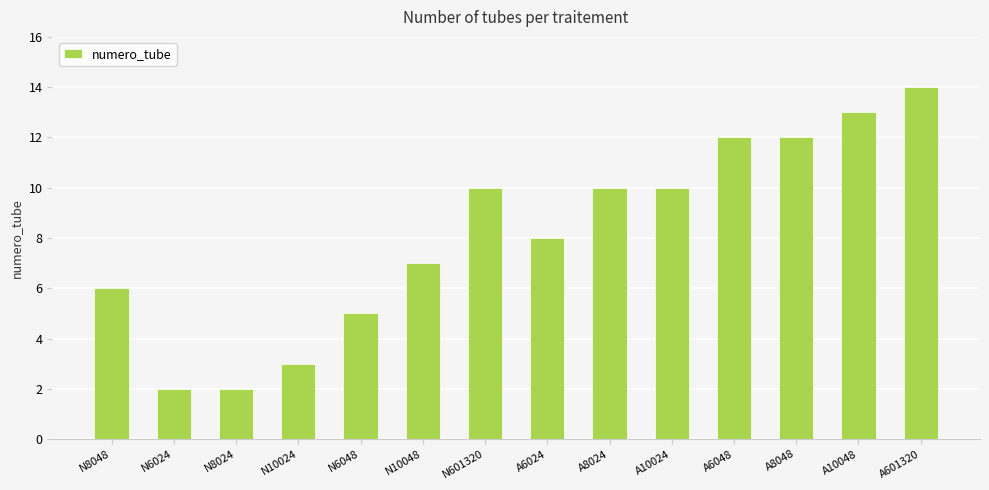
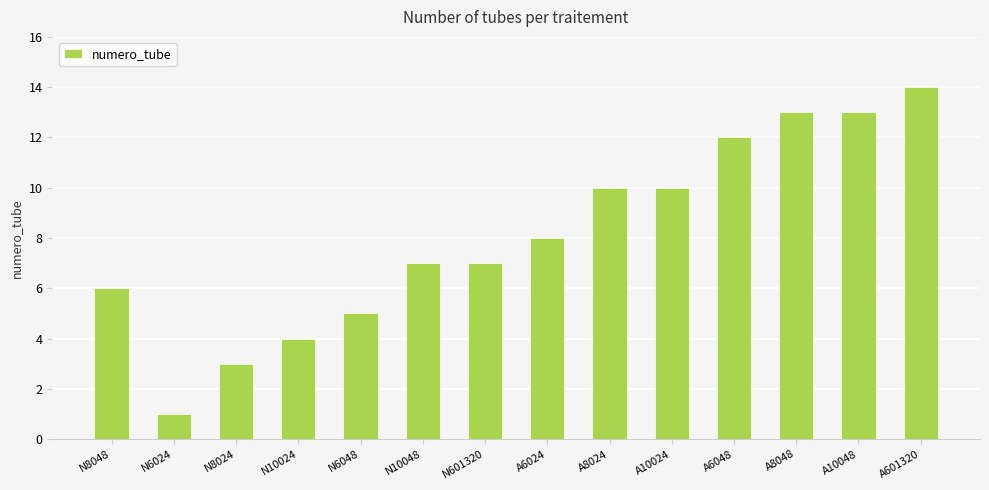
N6024: 2 -> 1
N8024: 2 -> 3
N10024: 3 -> 4
N601320: 10 -> 7
A8048: 12 -> 13
